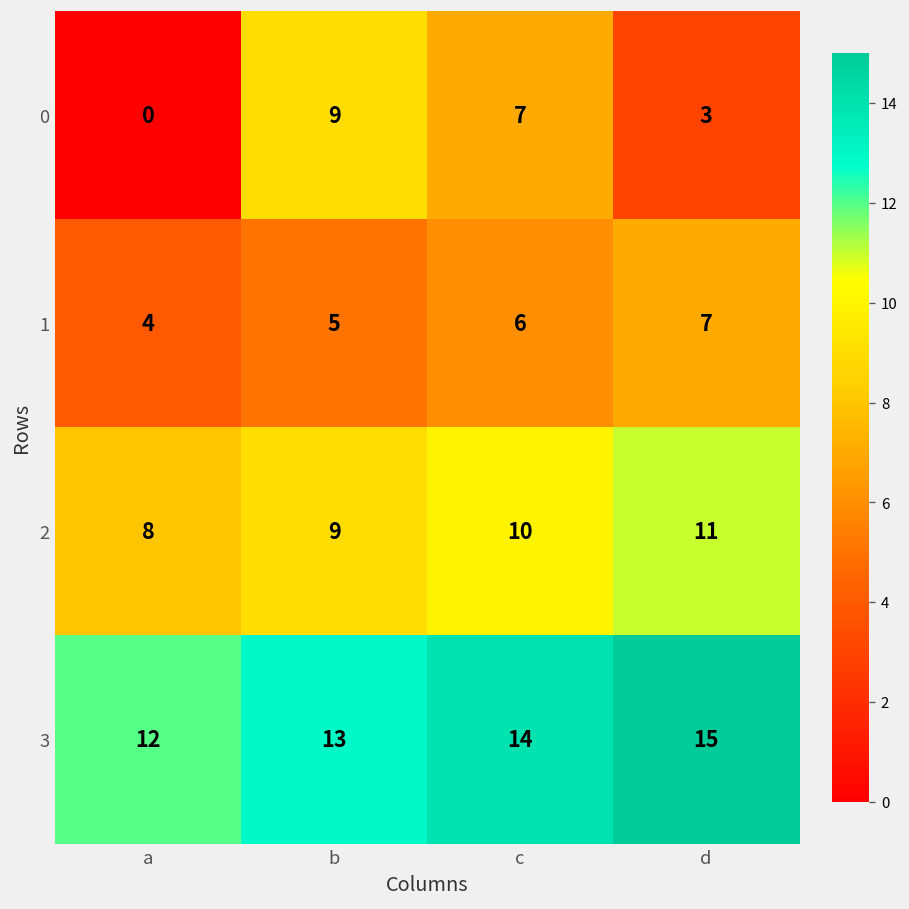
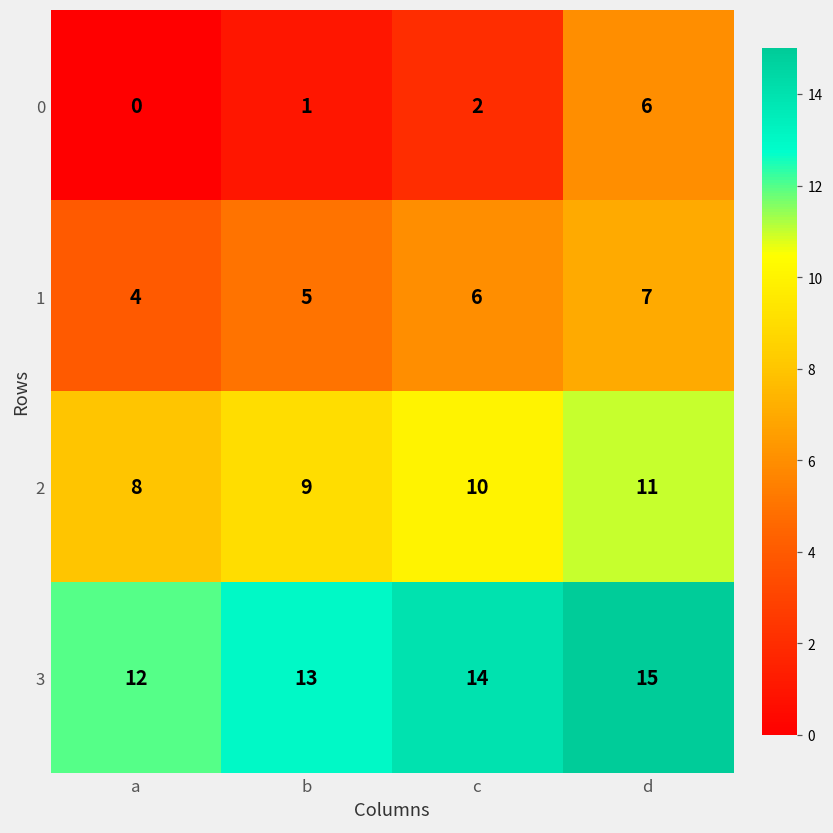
0, b: 9 -> 1
0, c: 7 -> 2
0, d: 3 -> 6
